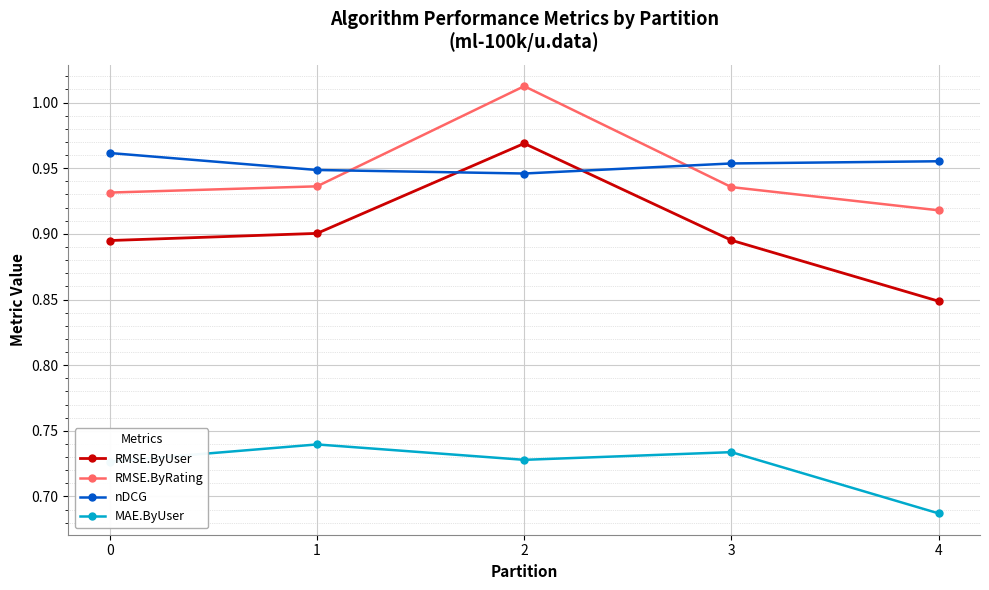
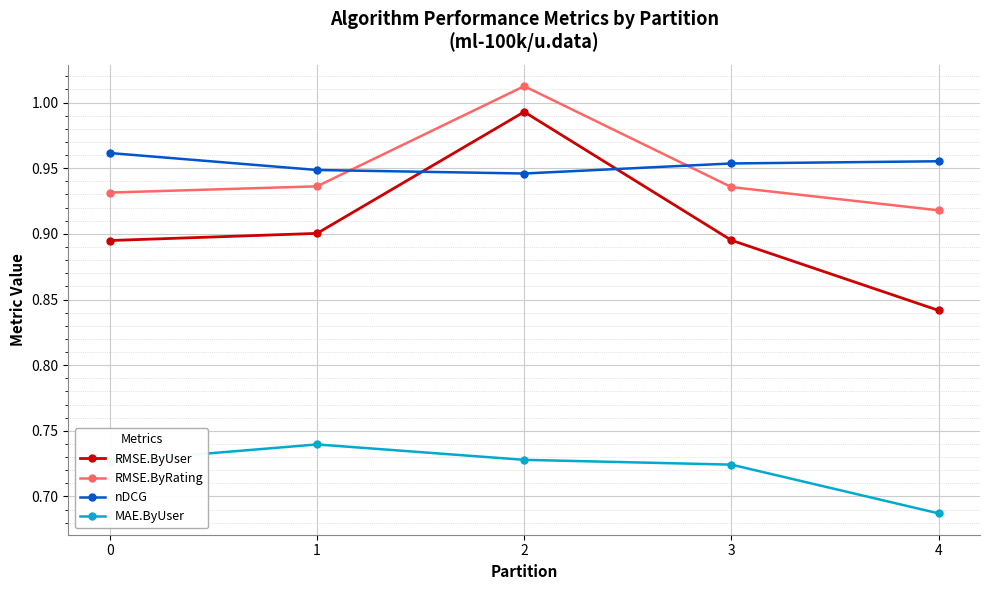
RMSE.ByUser, 2: 0.969 -> 0.993
MAE.ByUser, 3: 0.734 -> 0.724
RMSE.ByUser, 4: 0.849 -> 0.842
